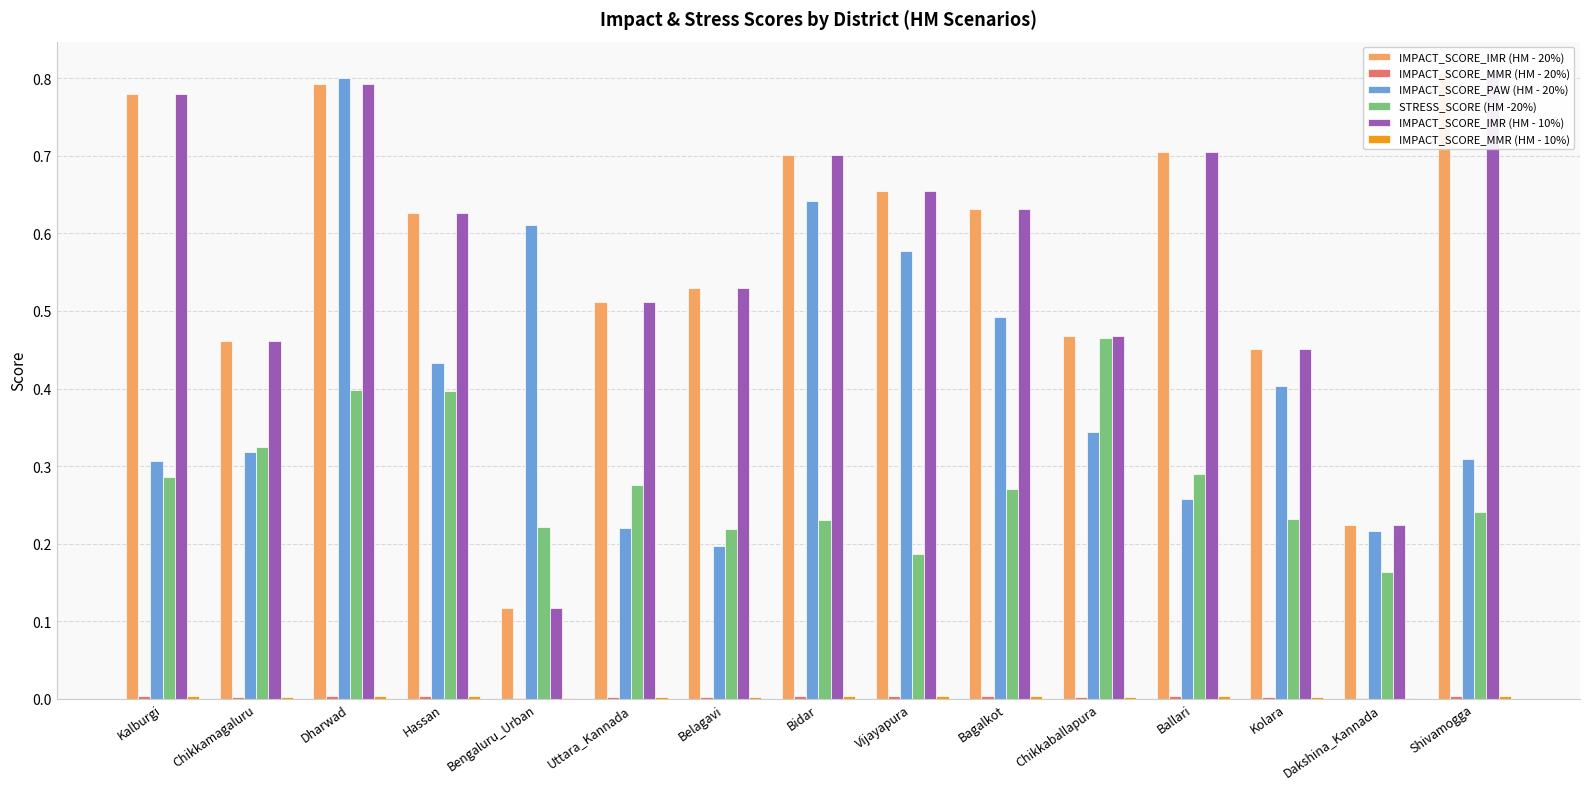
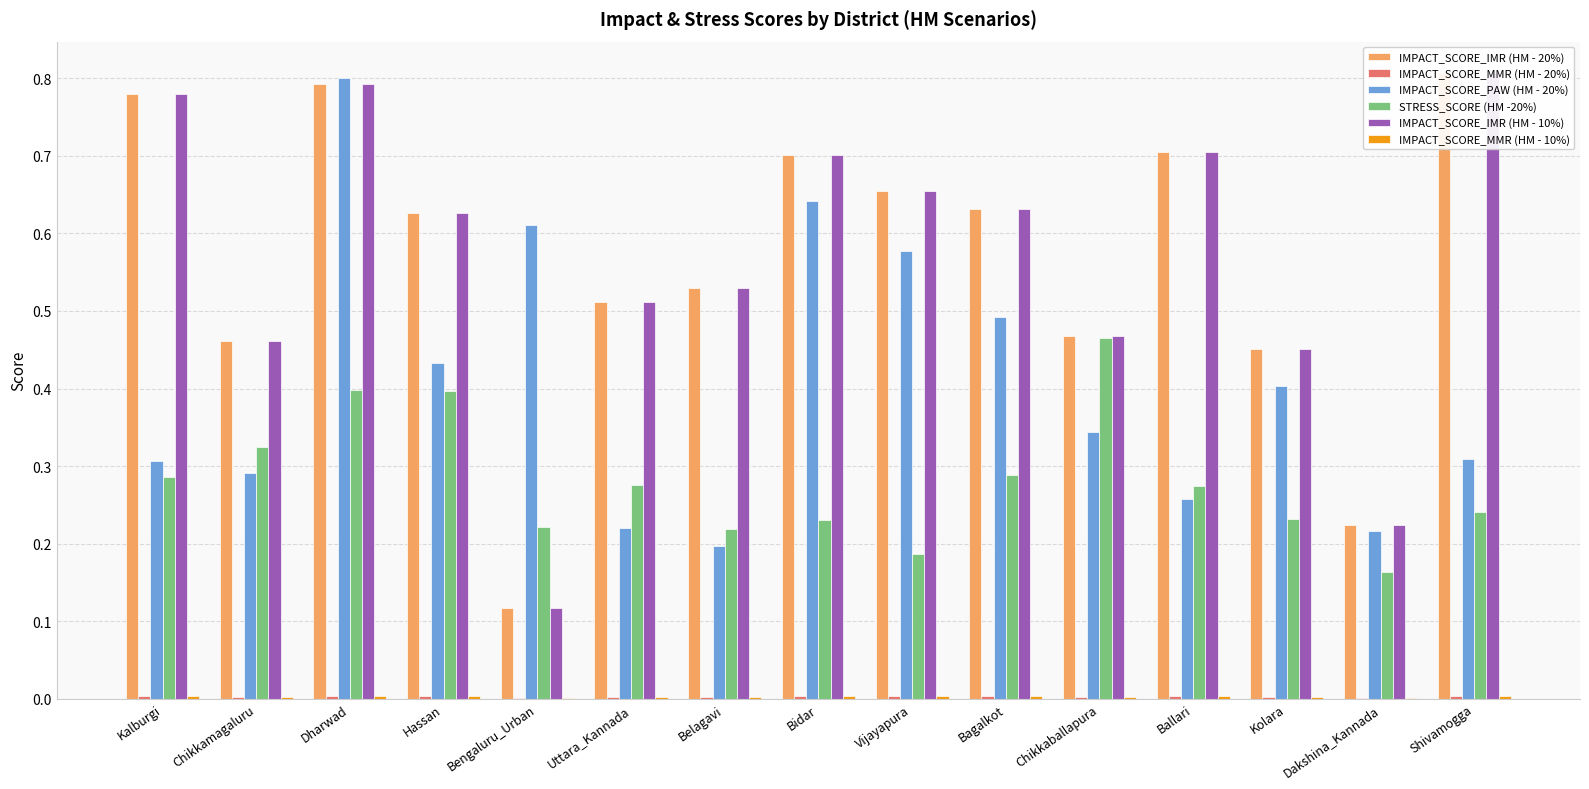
IMPACT_SCORE_PAW (HM - 20%), Chikkamagaluru: 0.32 -> 0.29
STRESS_SCORE (HM -20%), Bagalkot: 0.27 -> 0.29
STRESS_SCORE (HM -20%), Ballari: 0.29 -> 0.27
